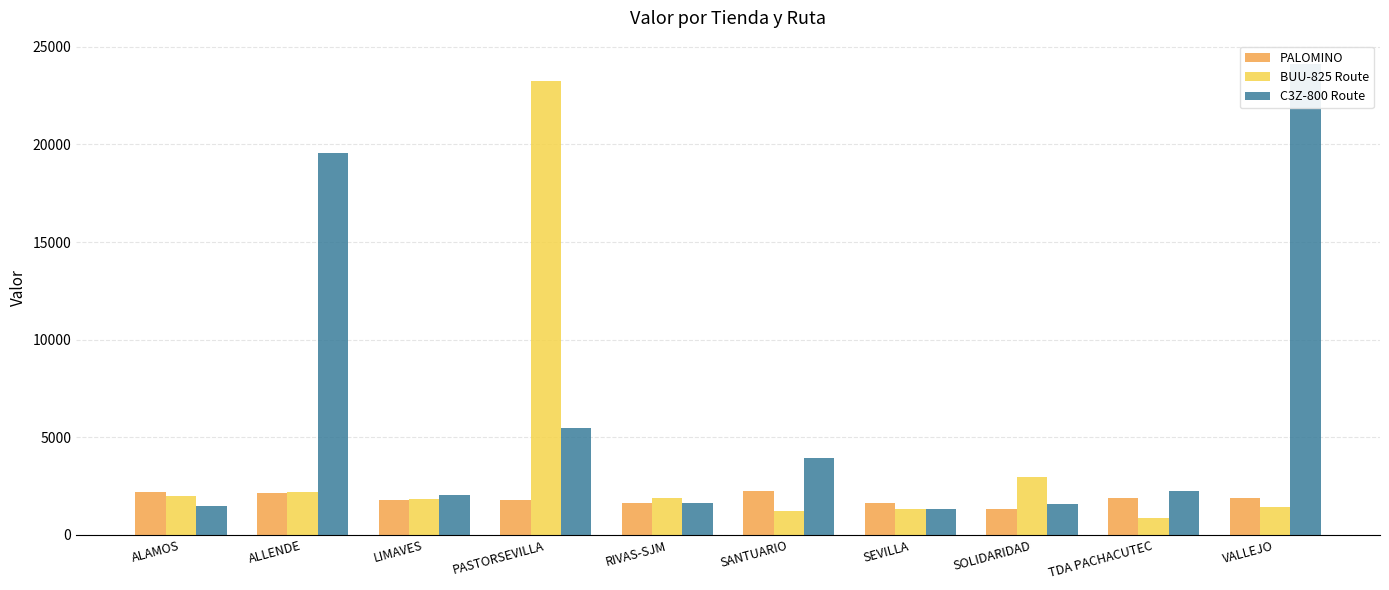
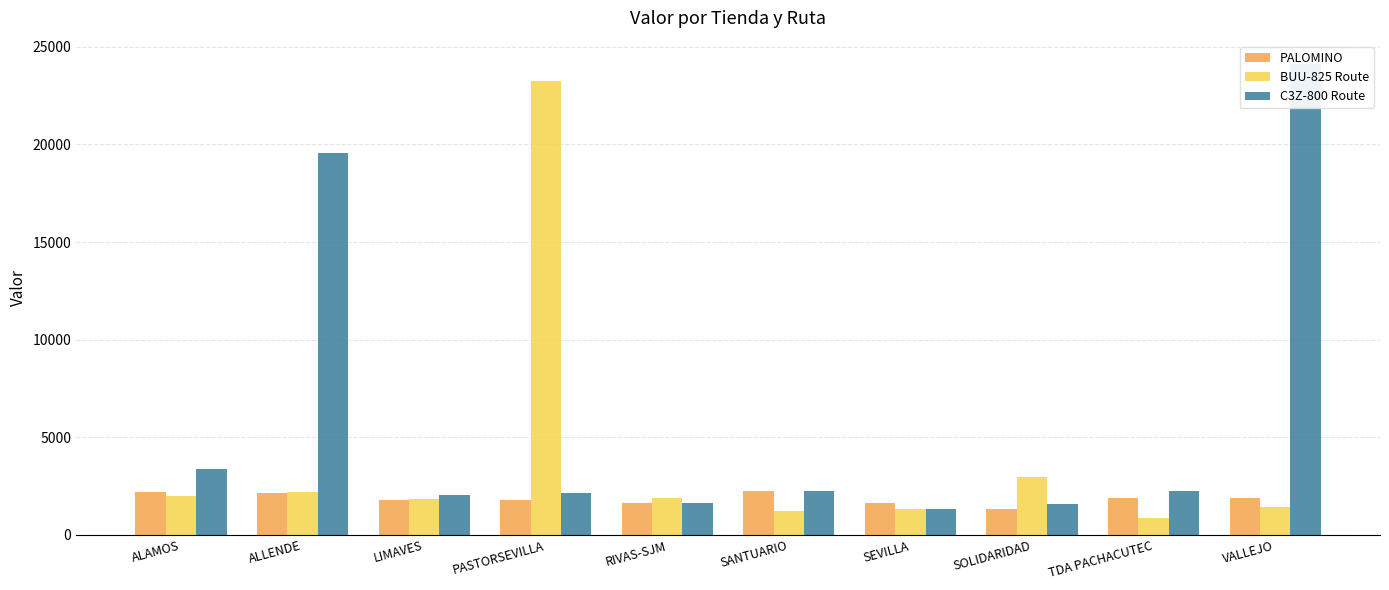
C3Z-800 Route, ALAMOS: 1500 -> 3400
C3Z-800 Route, PASTORSEVILLA: 5500 -> 2100
C3Z-800 Route, SANTUARIO: 4000 -> 2300
